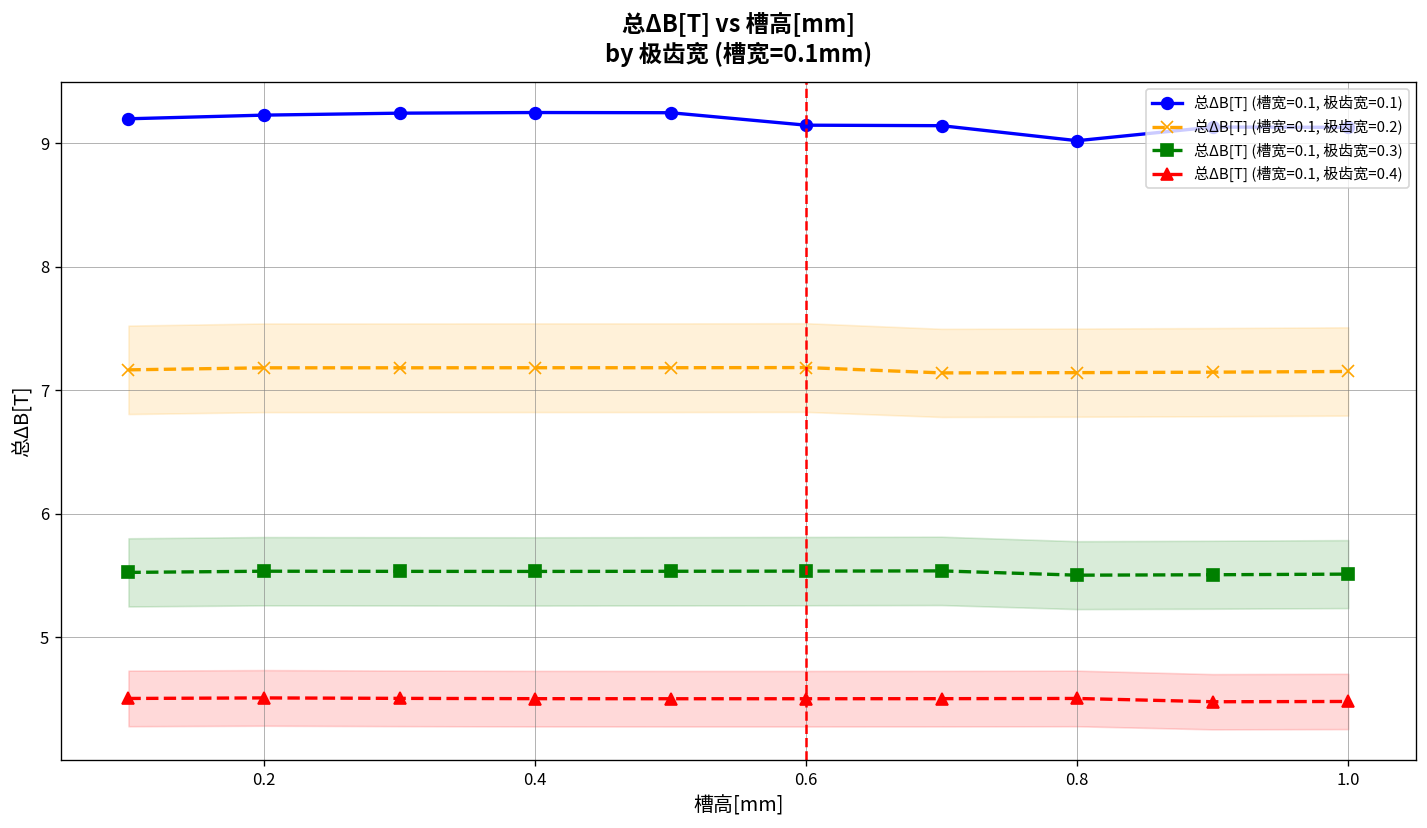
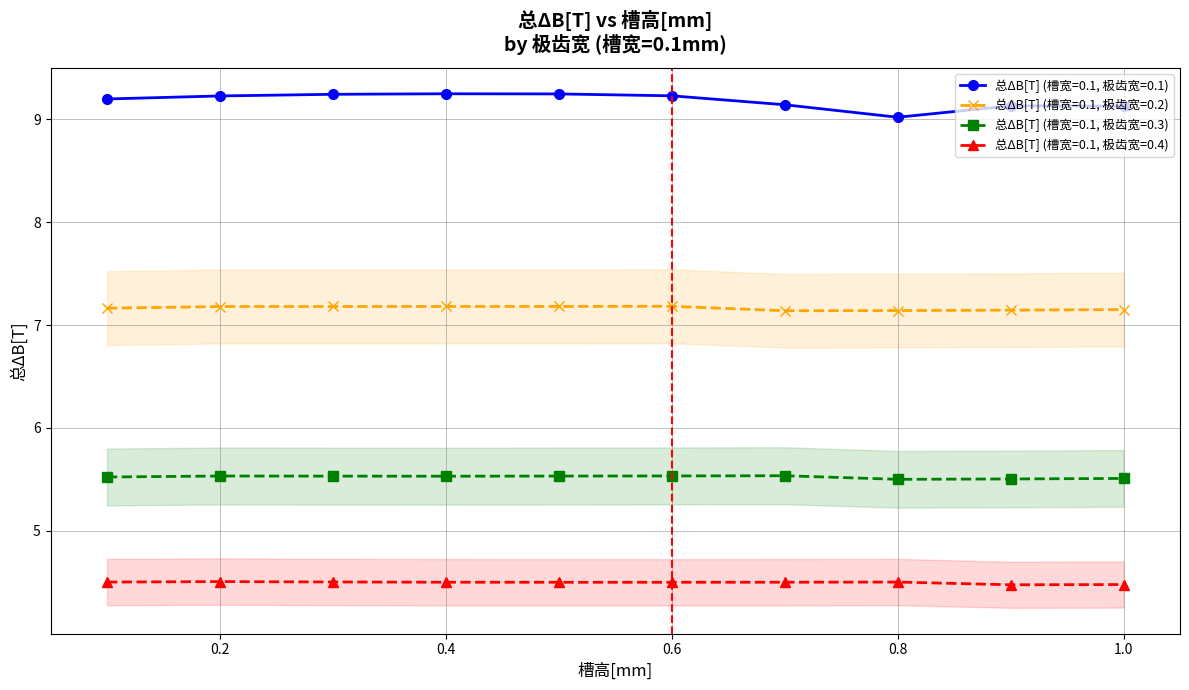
总ΔB[T] (槽宽=0.1, 极齿宽=0.1), 0.6: 9.14 -> 9.23
